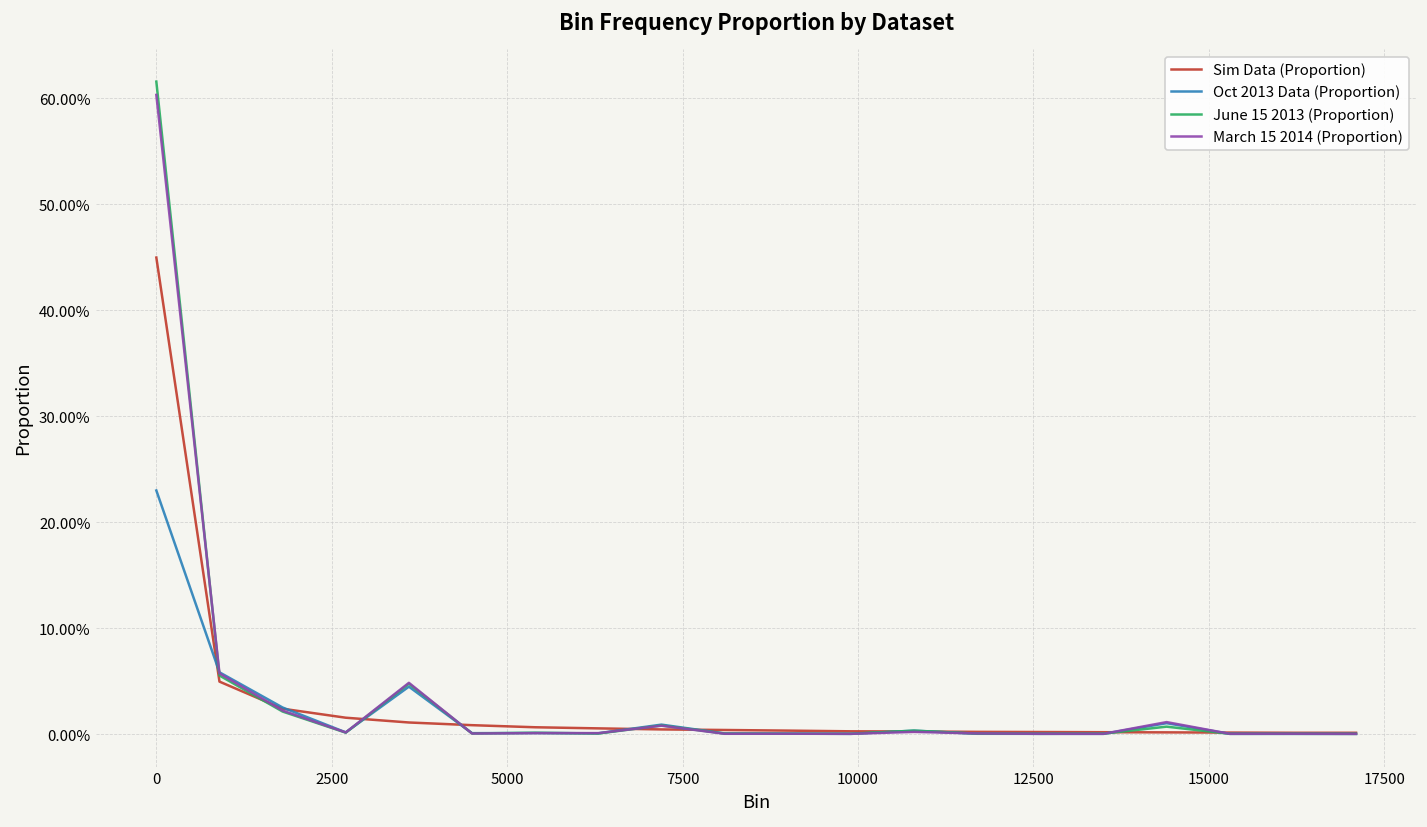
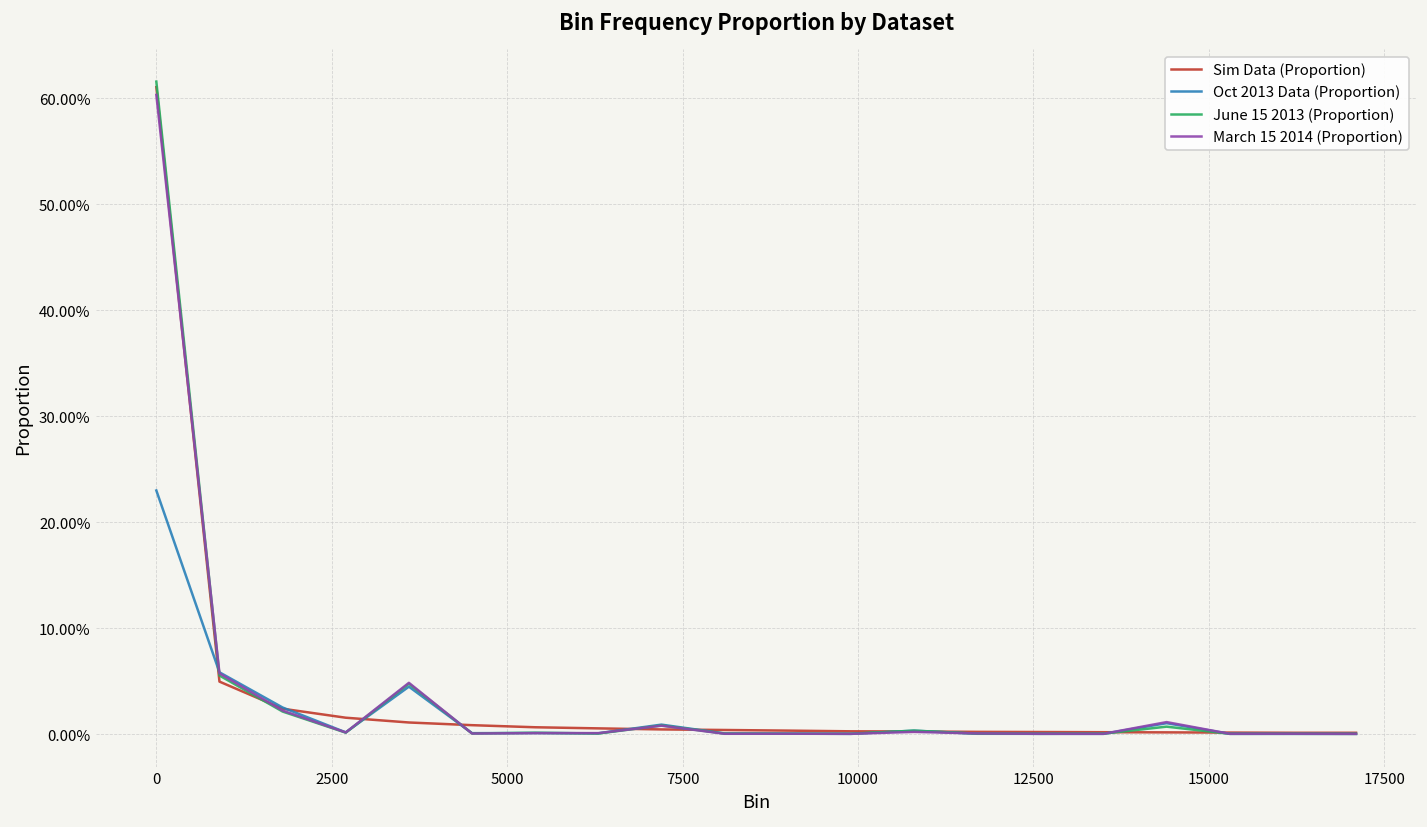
Sim Data (Proportion), 0: 45% -> 61%
